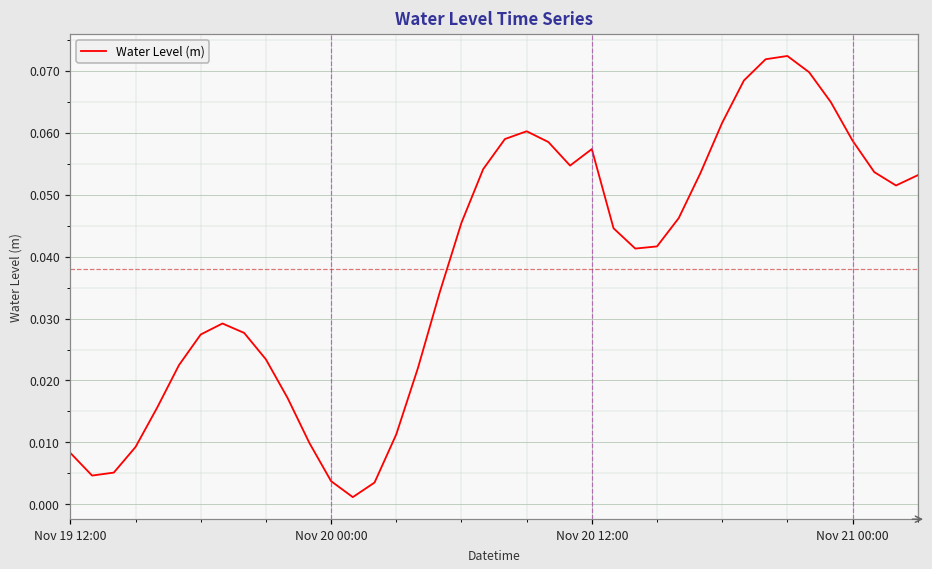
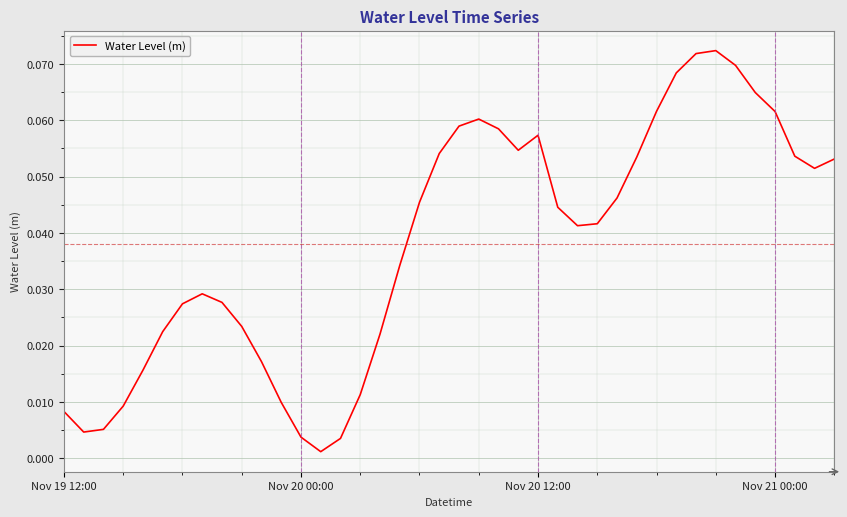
Nov 21 00:00: 0.059 -> 0.062
